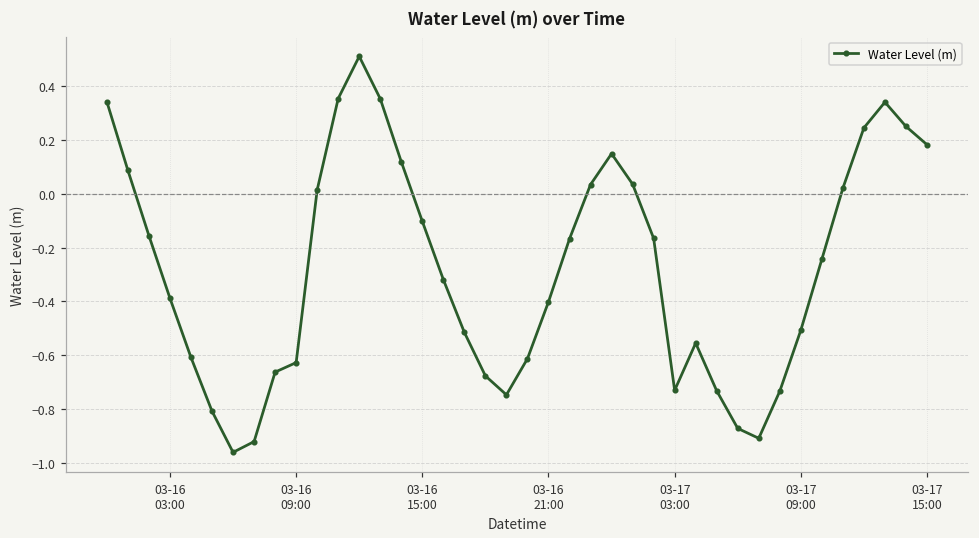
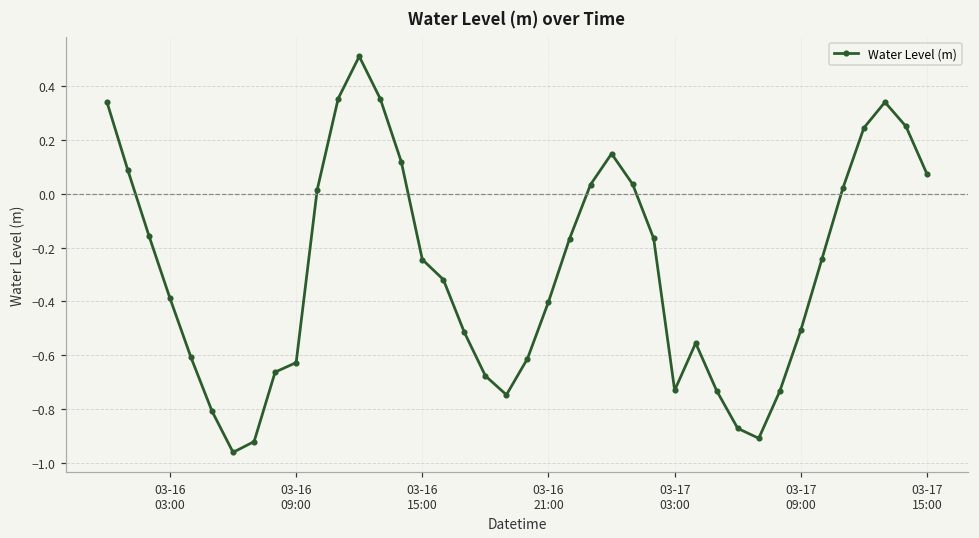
03-16 15:00: -0.10 -> -0.24
03-17 15:00: 0.18 -> 0.07
